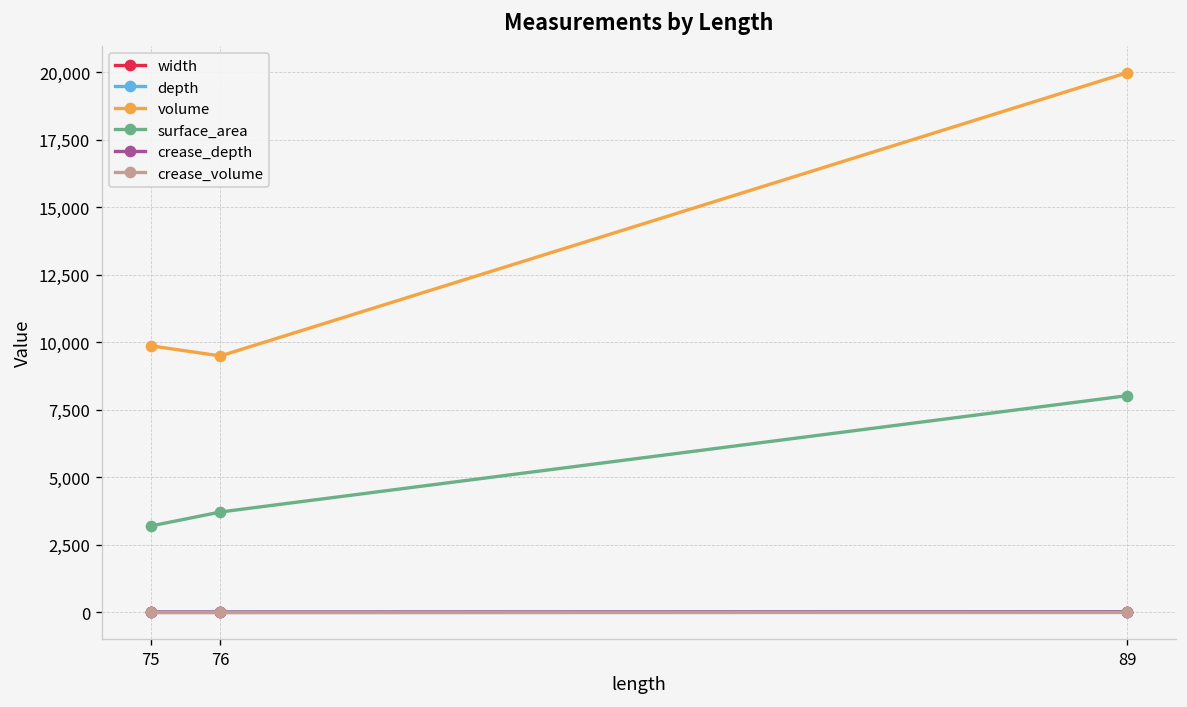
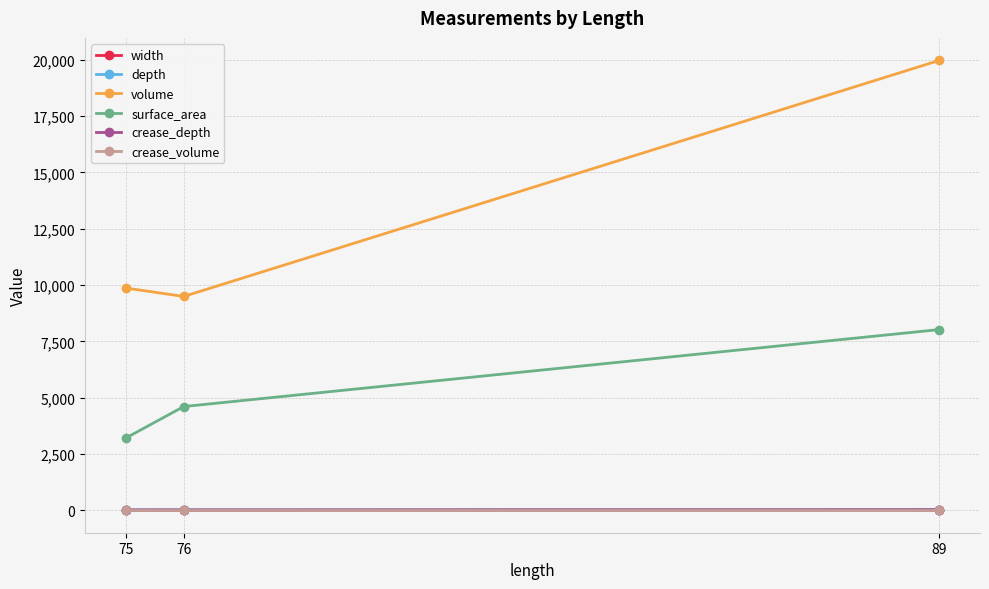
surface_area, 76: 3,700 -> 4,600
